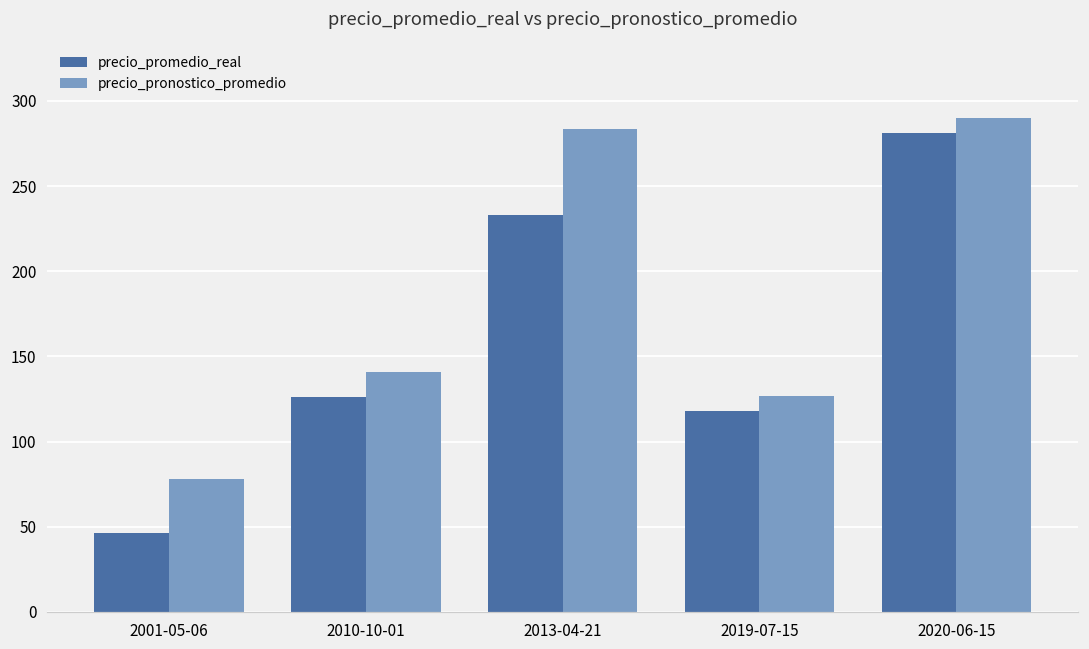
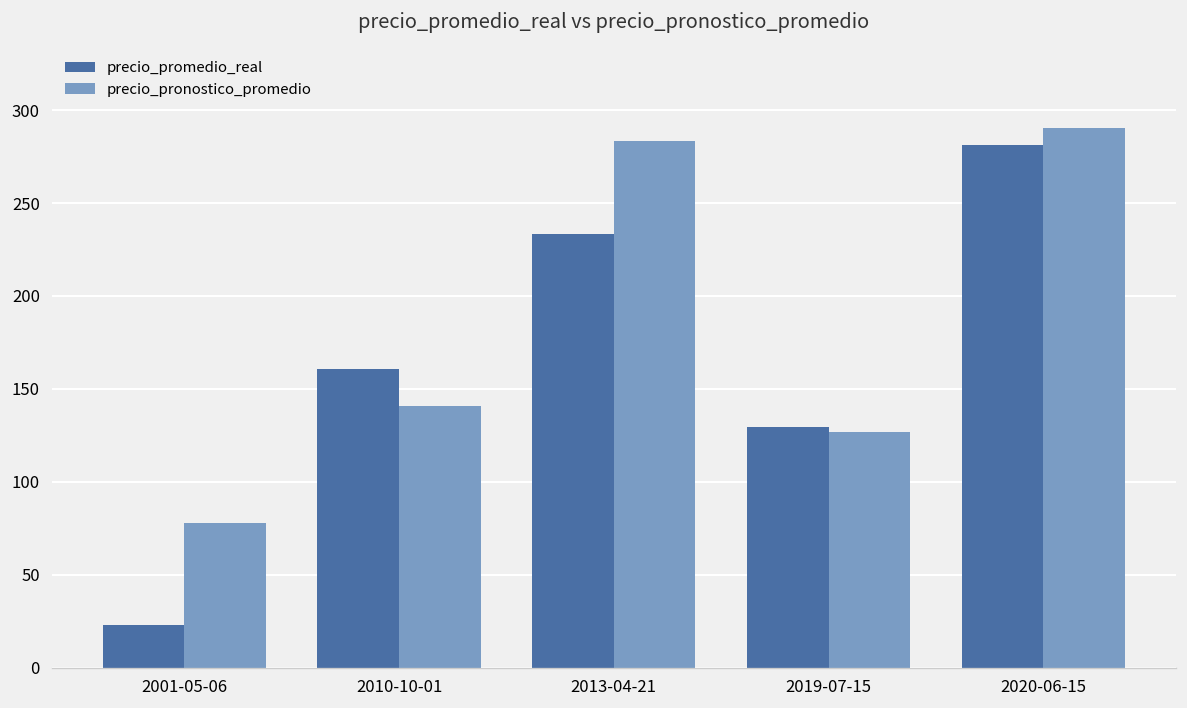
precio_promedio_real, 2001-05-06: 46 -> 23
precio_promedio_real, 2010-10-01: 126 -> 161
precio_promedio_real, 2019-07-15: 118 -> 129
